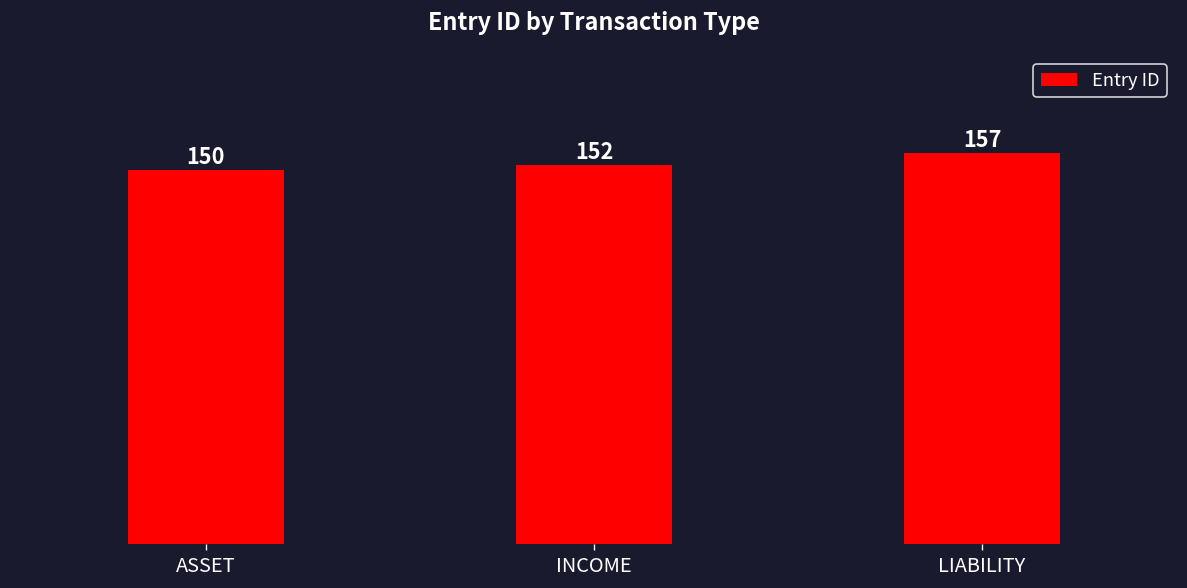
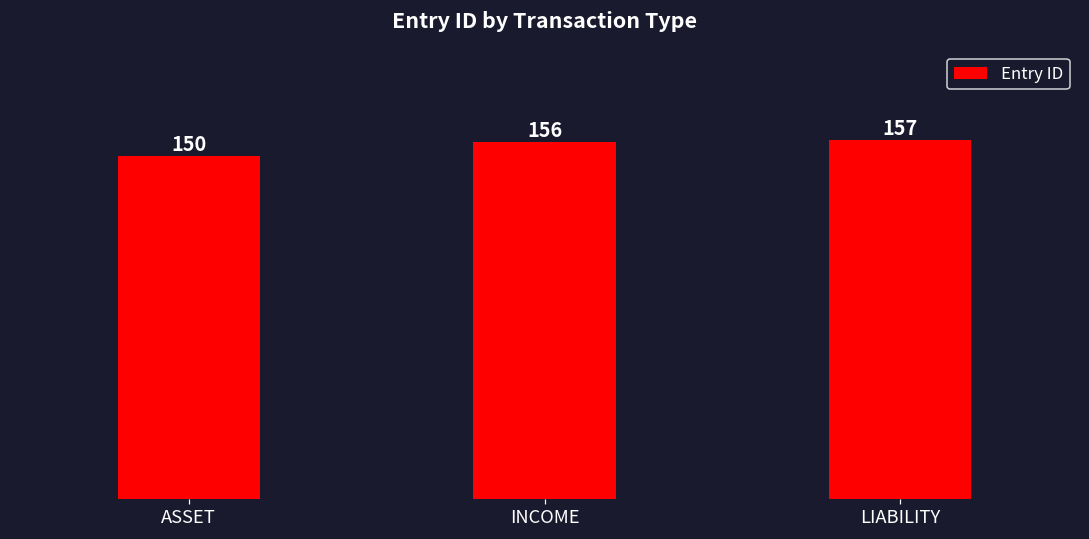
INCOME: 152 -> 156
